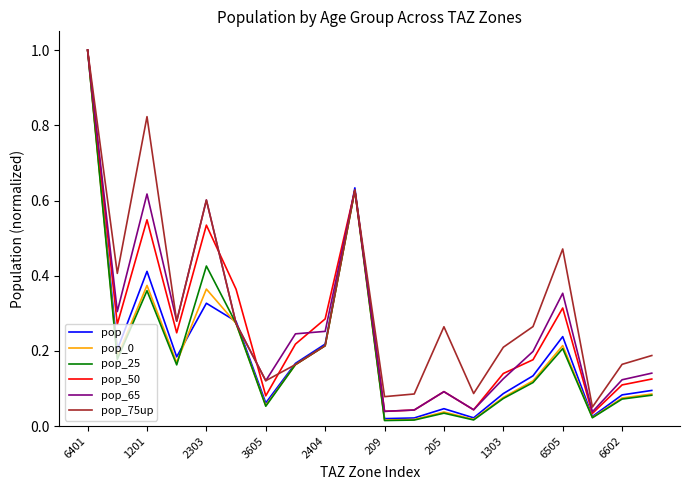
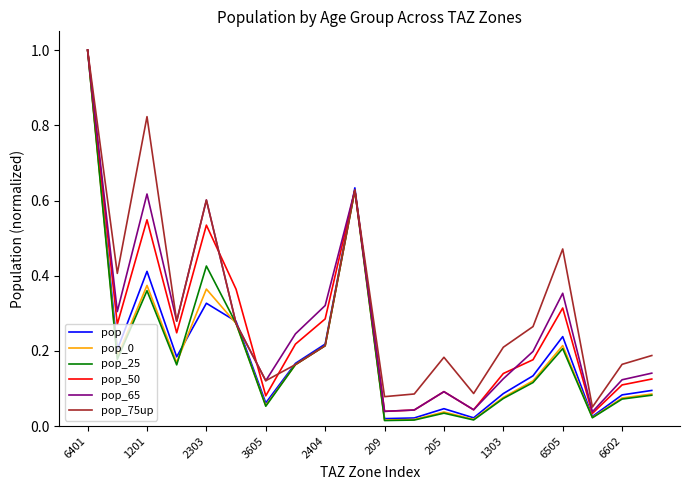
pop_65, 2404: 0.25 -> 0.32
pop_75up, 205: 0.26 -> 0.18
